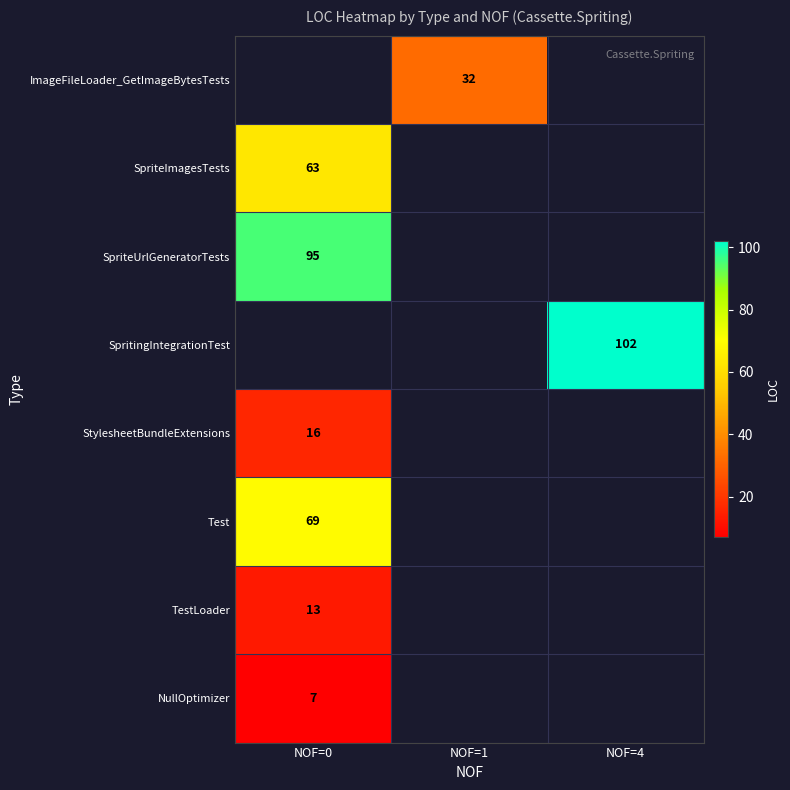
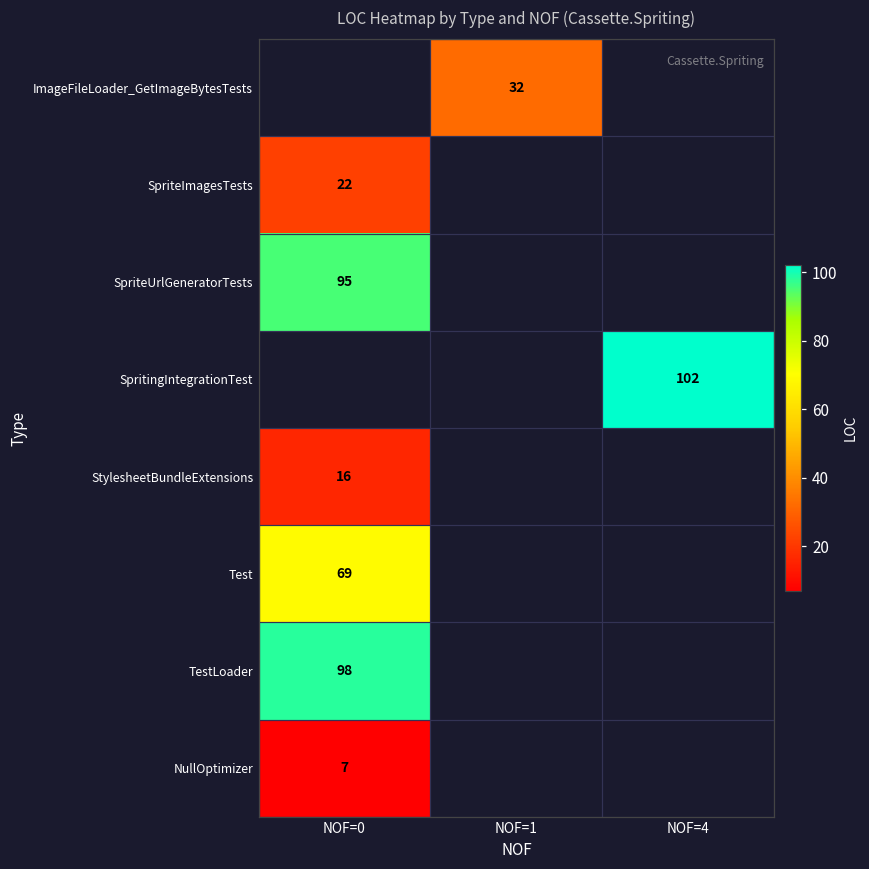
SpriteImagesTests, NOF=0: 63 -> 22
TestLoader, NOF=0: 13 -> 98
